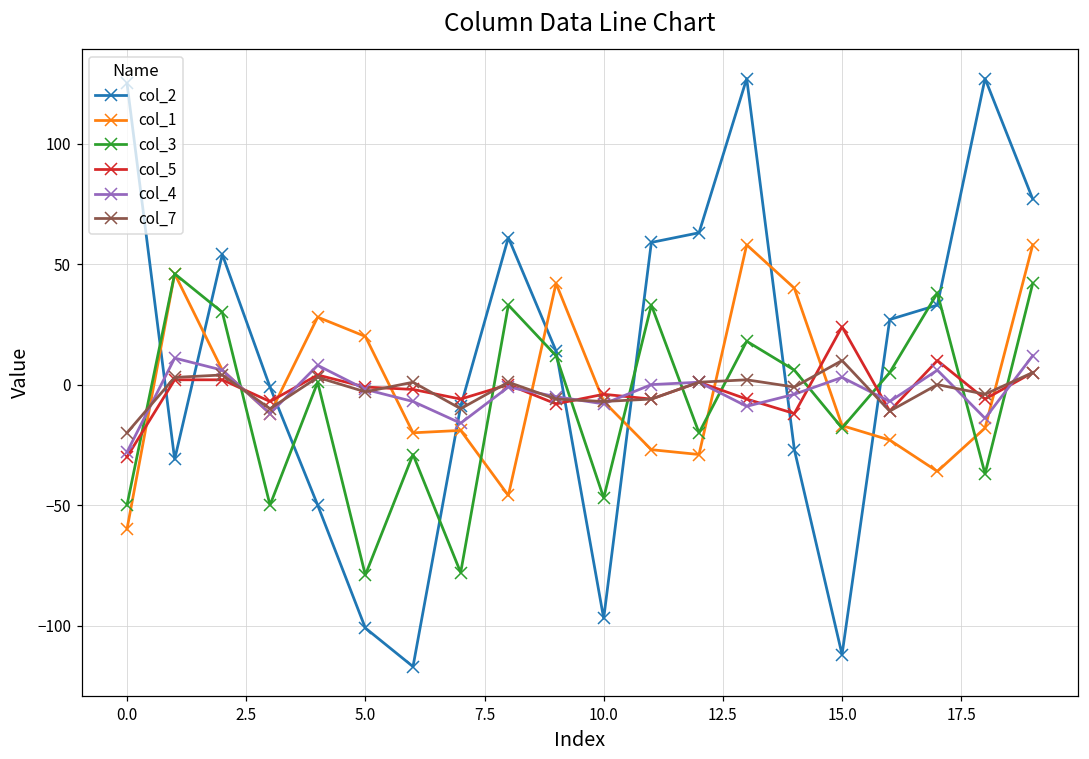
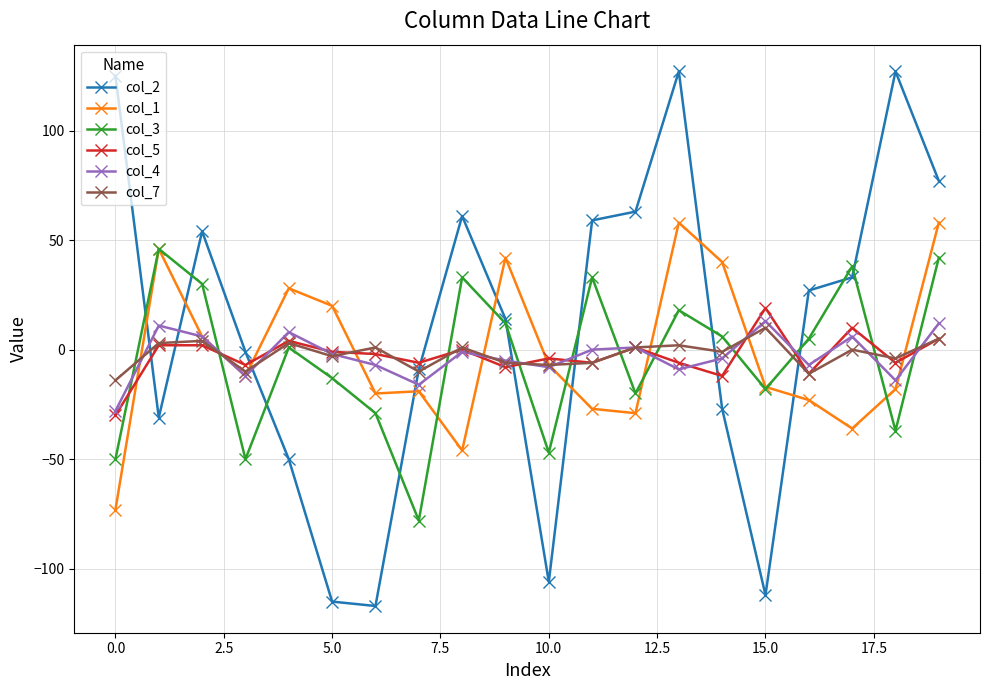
col_1, 0.0: -60 -> -73
col_7, 0.0: -20 -> -14
col_2, 5.0: -101 -> -115
col_3, 5.0: -79 -> -13
col_2, 10.0: -97 -> -106
col_5, 15.0: 24 -> 19
col_4, 15.0: 3 -> 13
